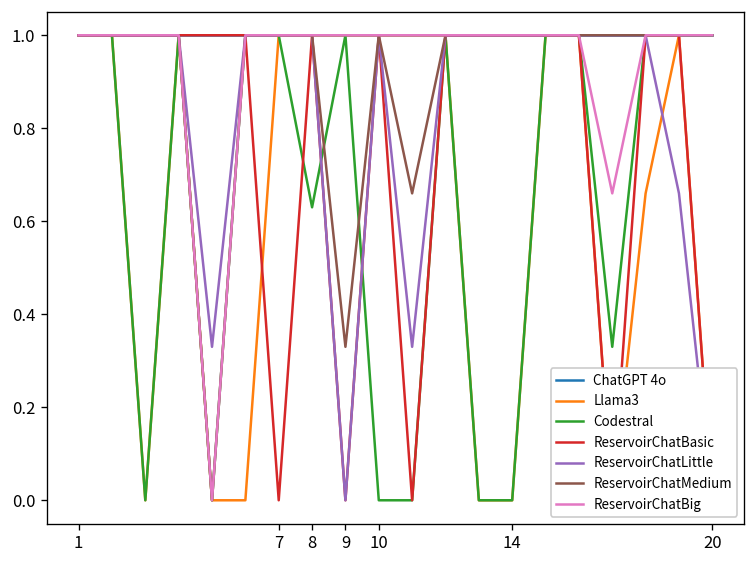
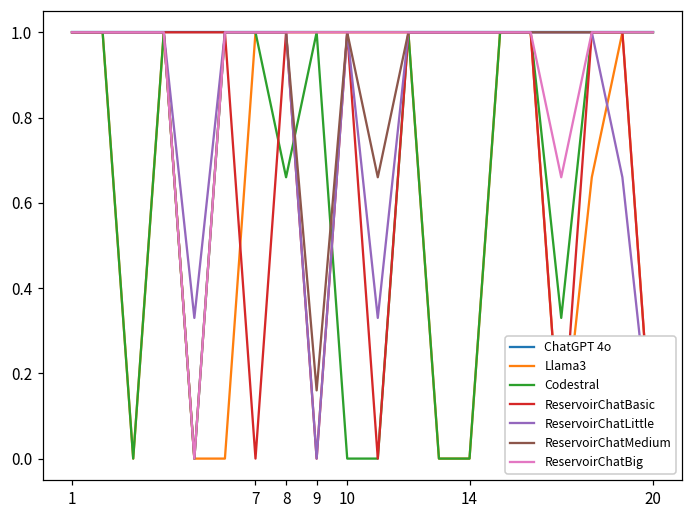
Codestral, 8: 0.63 -> 0.66
ReservoirChatMedium, 9: 0.33 -> 0.16
